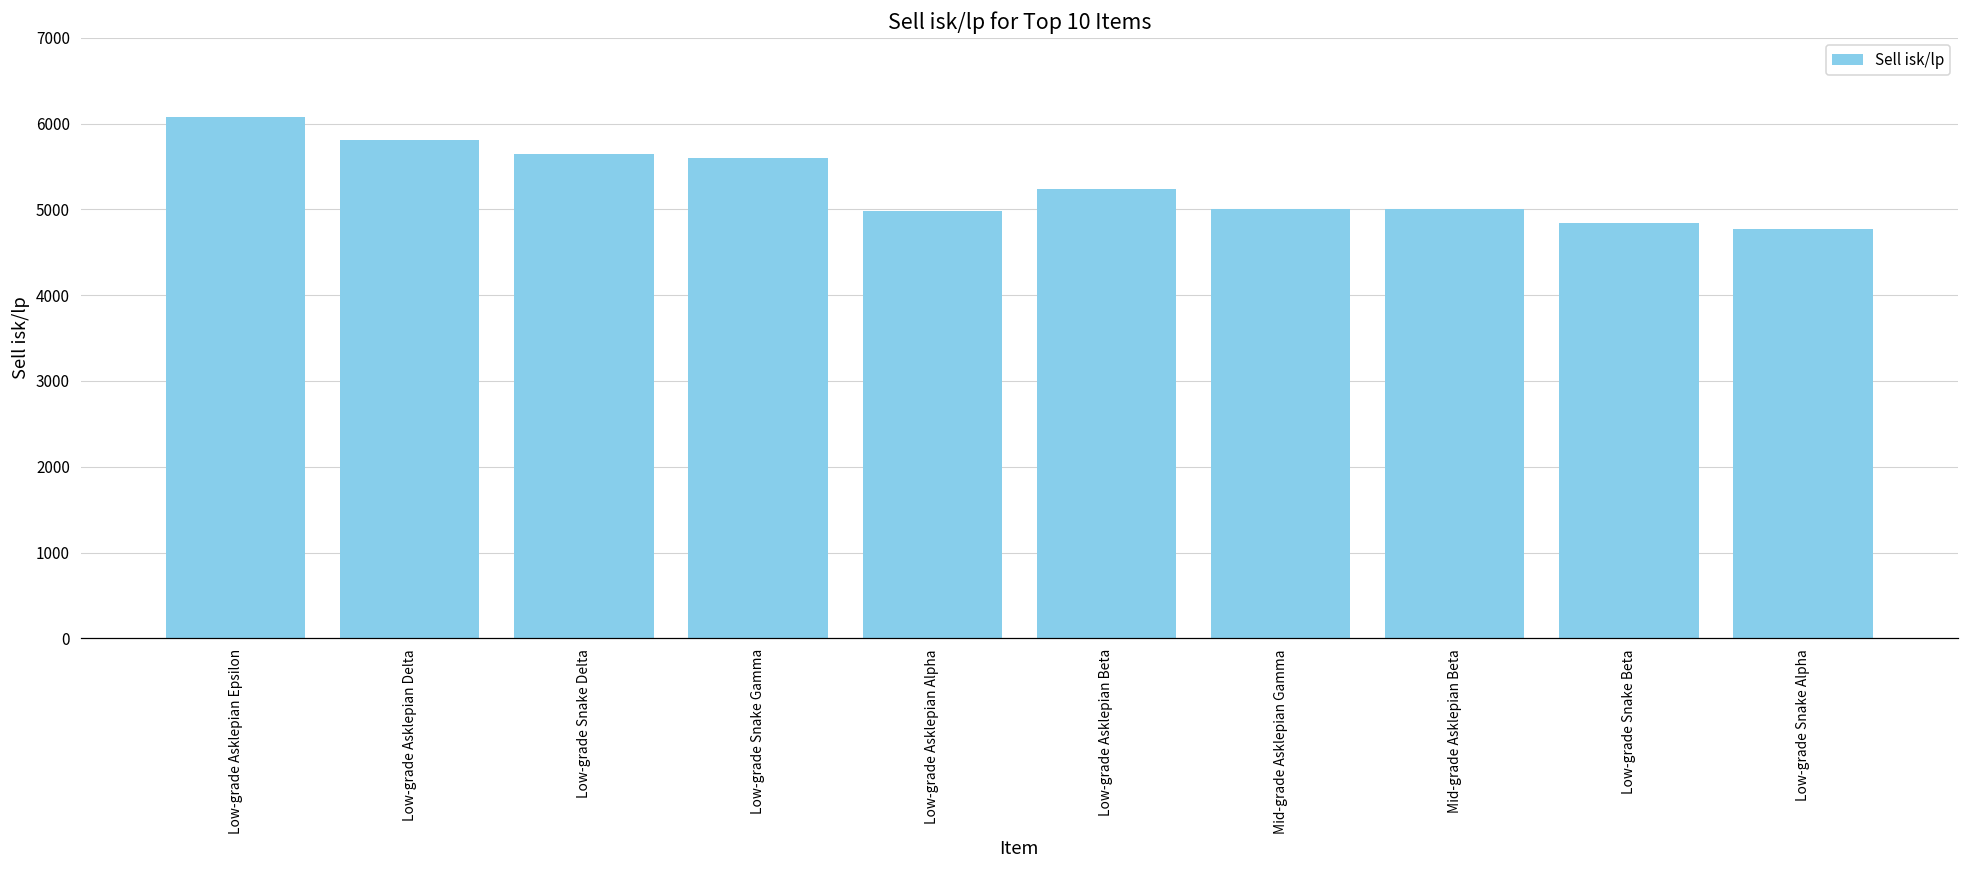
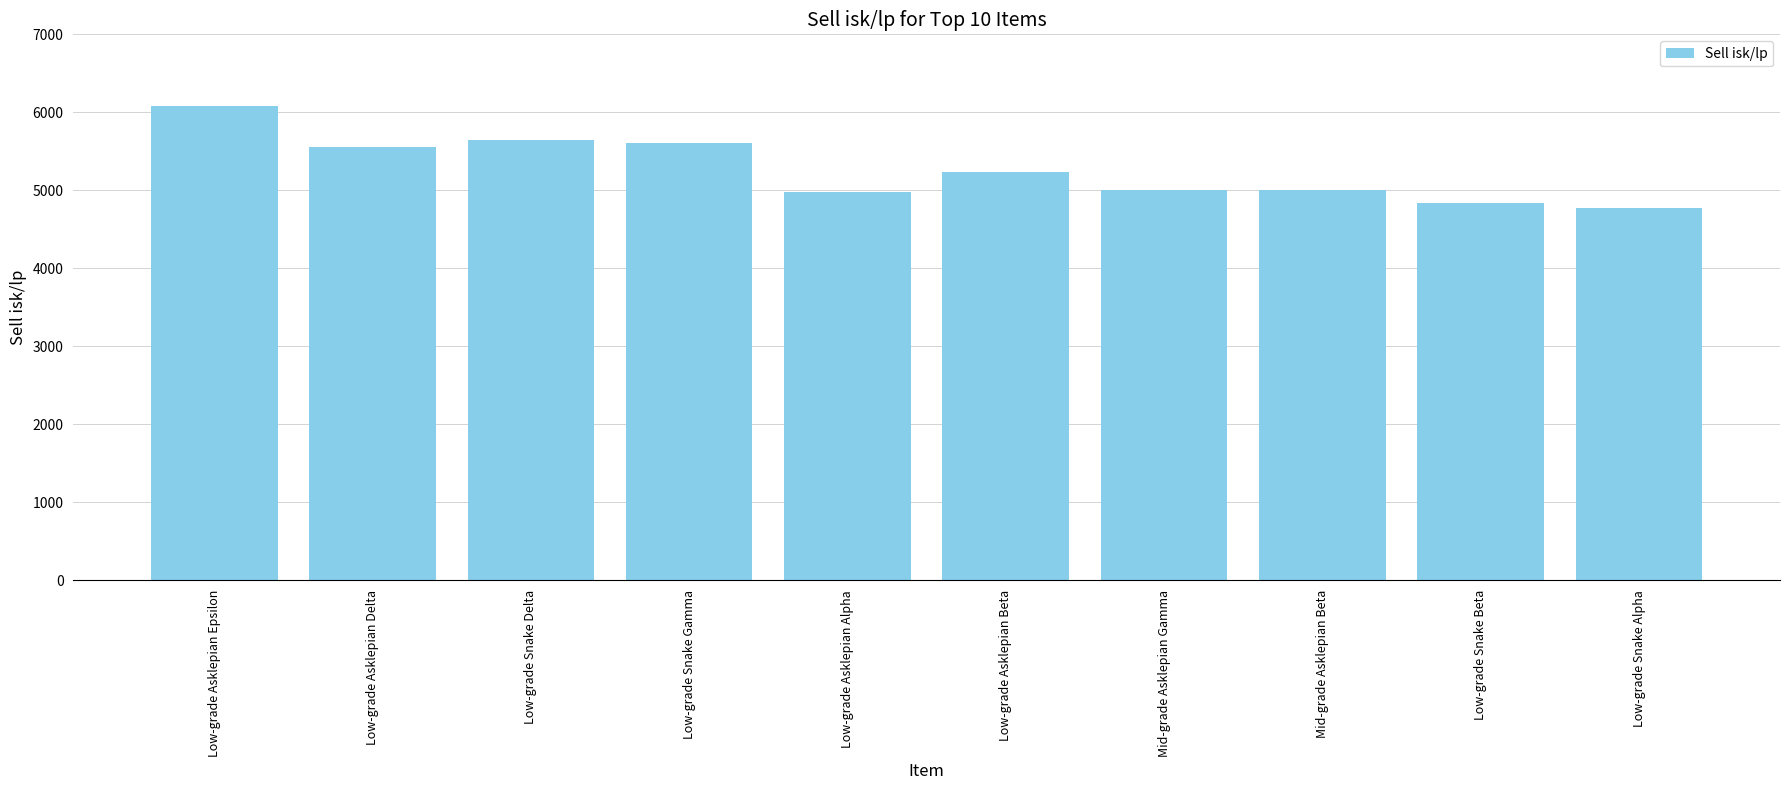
Low-grade Asklepian Delta: 5800 -> 5500
